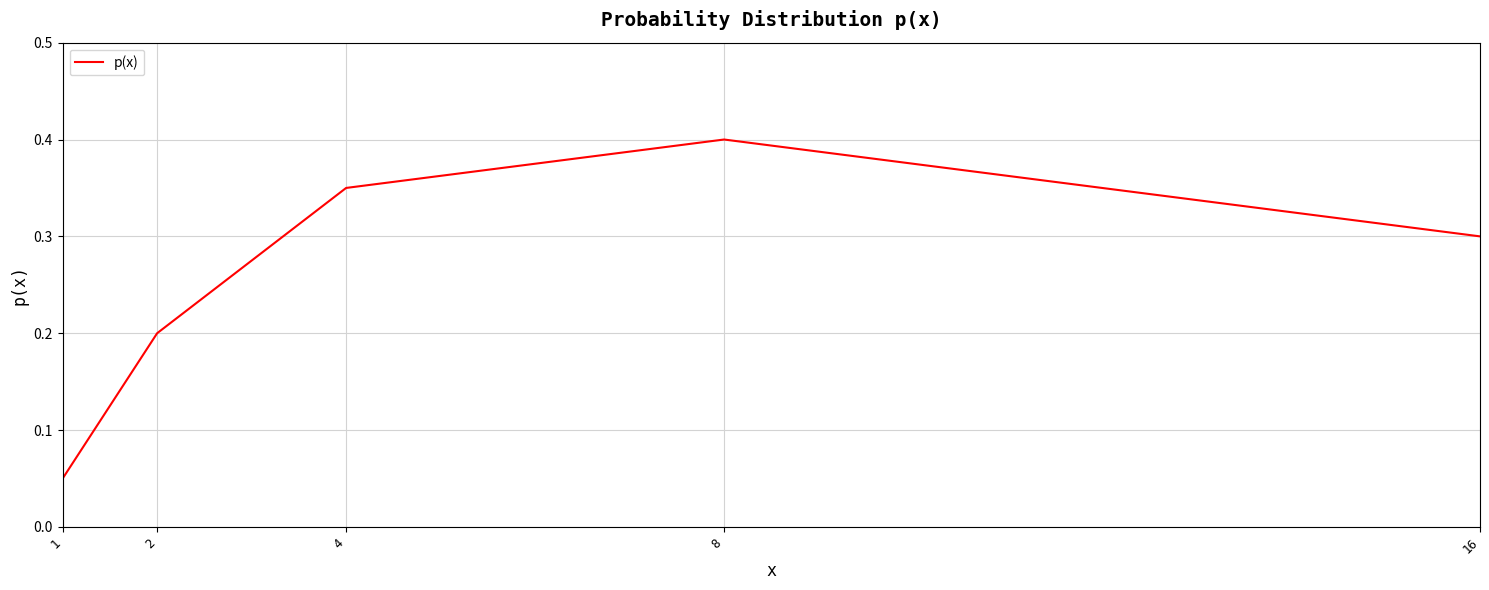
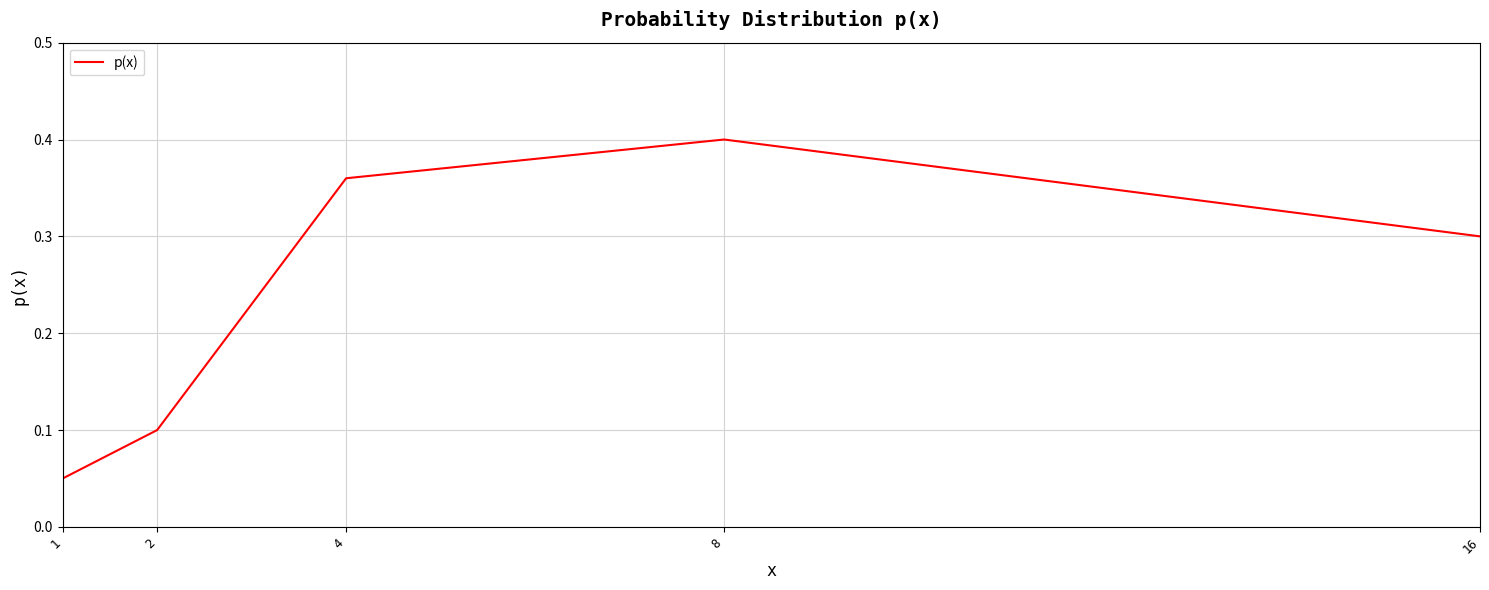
2: 0.2 -> 0.1
4: 0.35 -> 0.36
